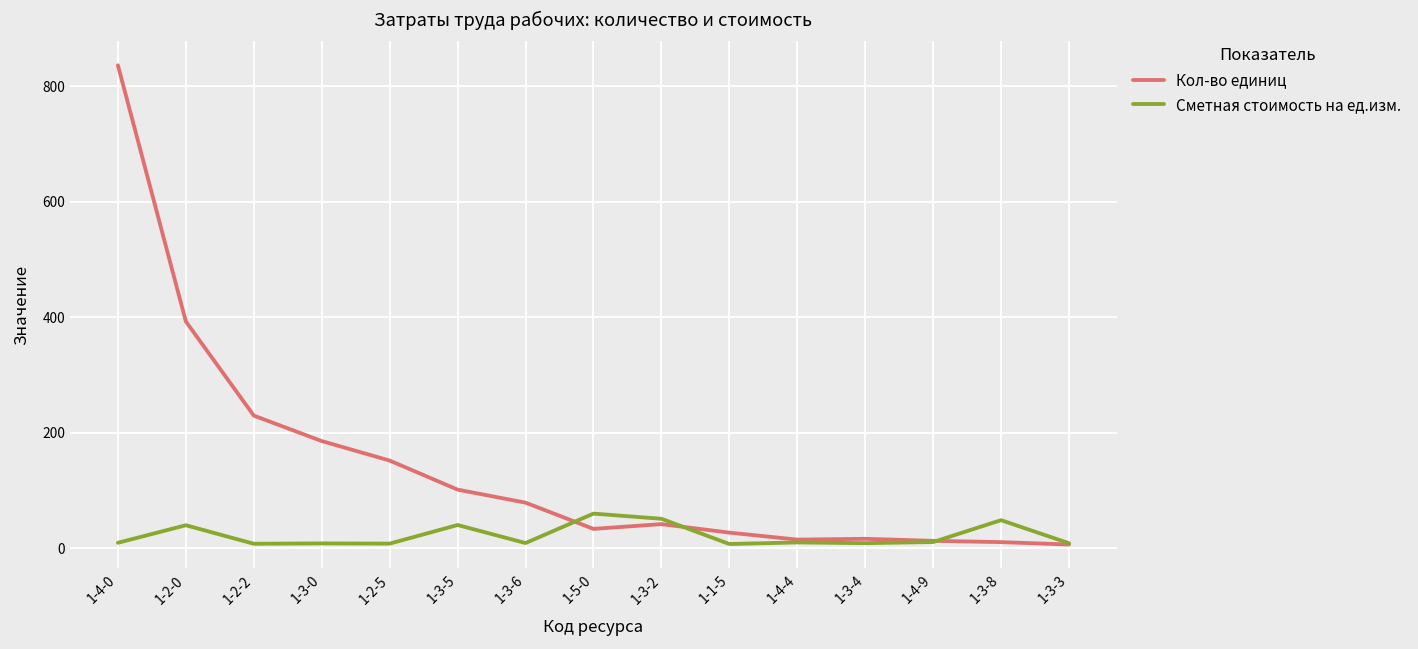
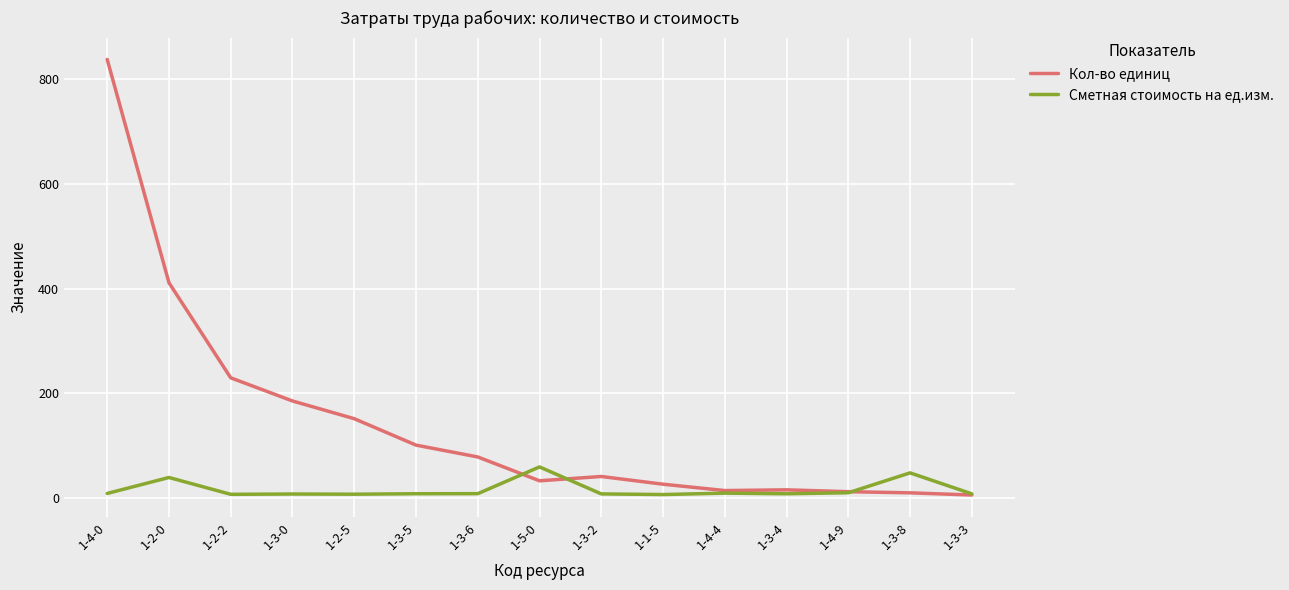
Кол-во единиц, 1-2-0: 390 -> 410
Сметная стоимость на ед.изм., 1-3-5: 40 -> 10
Сметная стоимость на ед.изм., 1-3-2: 50 -> 10
